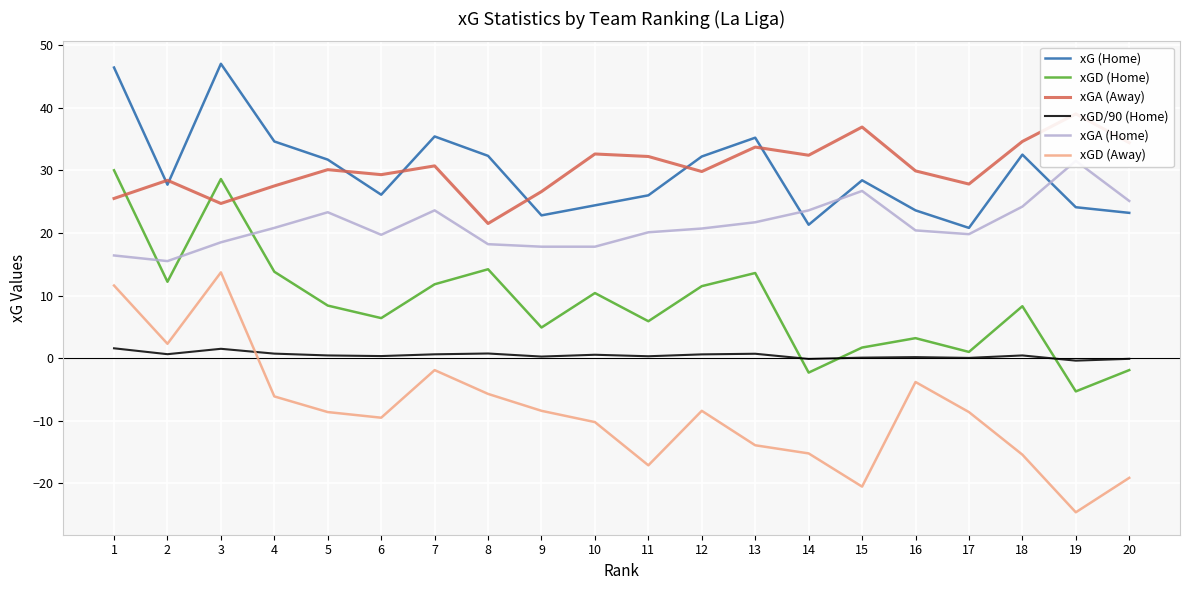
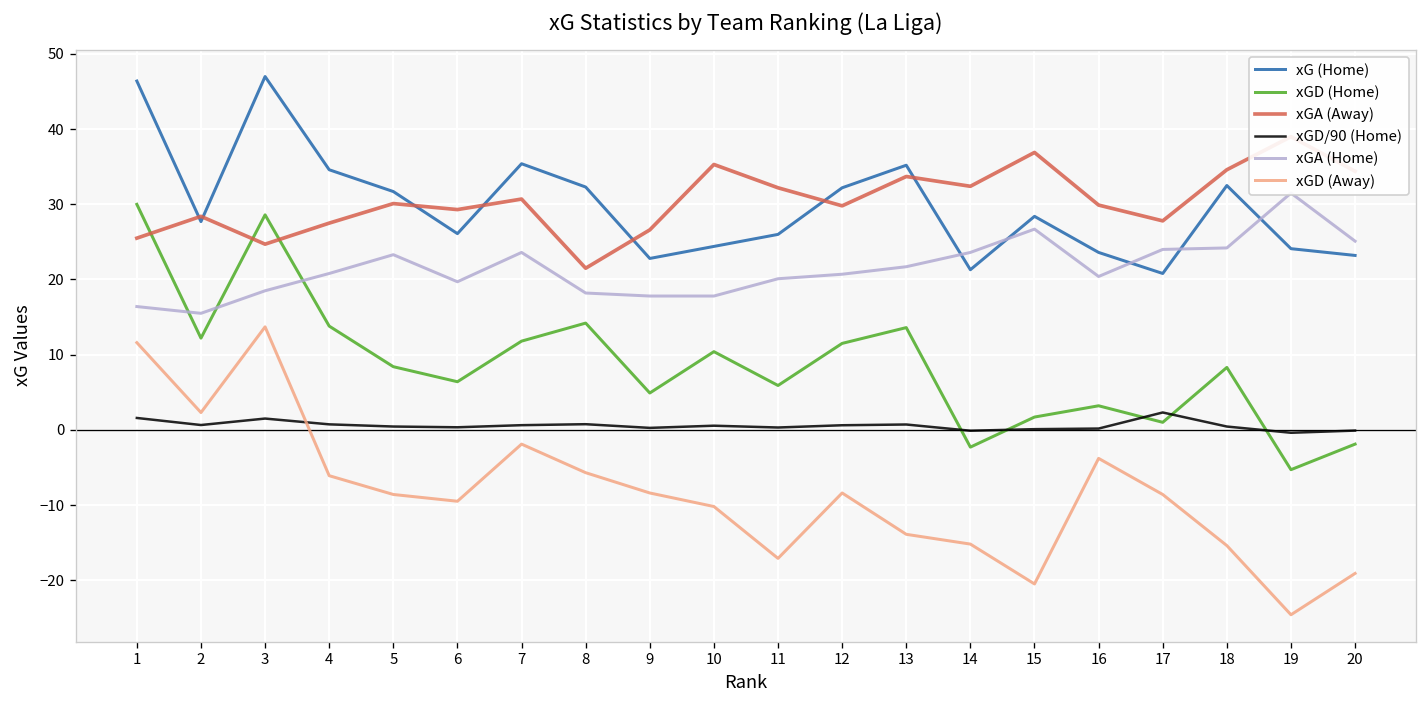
xGA (Away), 10: 33 -> 35
xGD/90 (Home), 17: 0 -> 2
xGA (Home), 17: 20 -> 24
